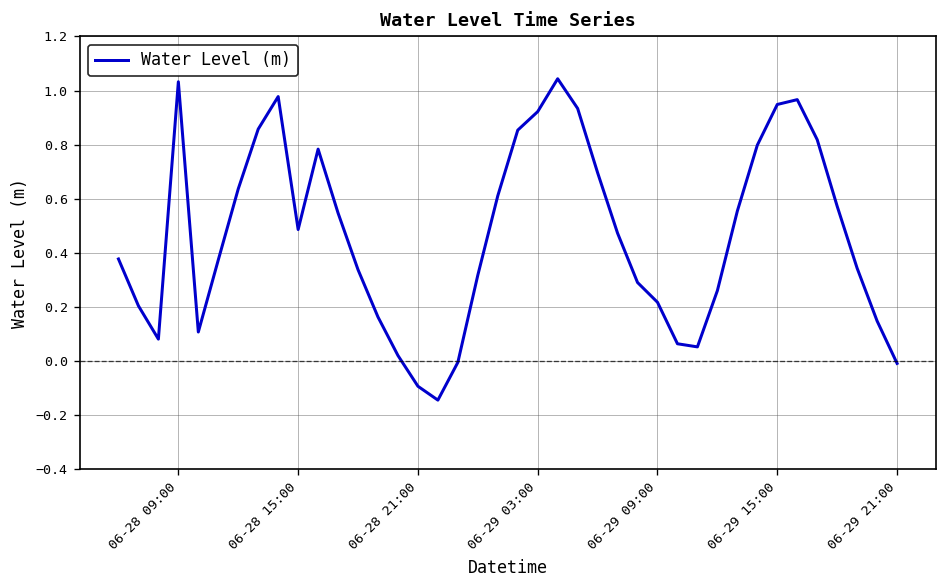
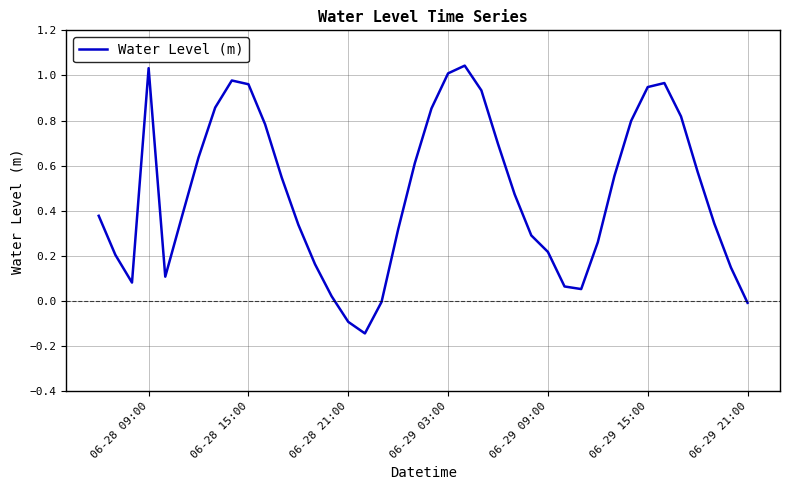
06-28 15:00: 0.49 -> 0.96
06-29 03:00: 0.92 -> 1.01
